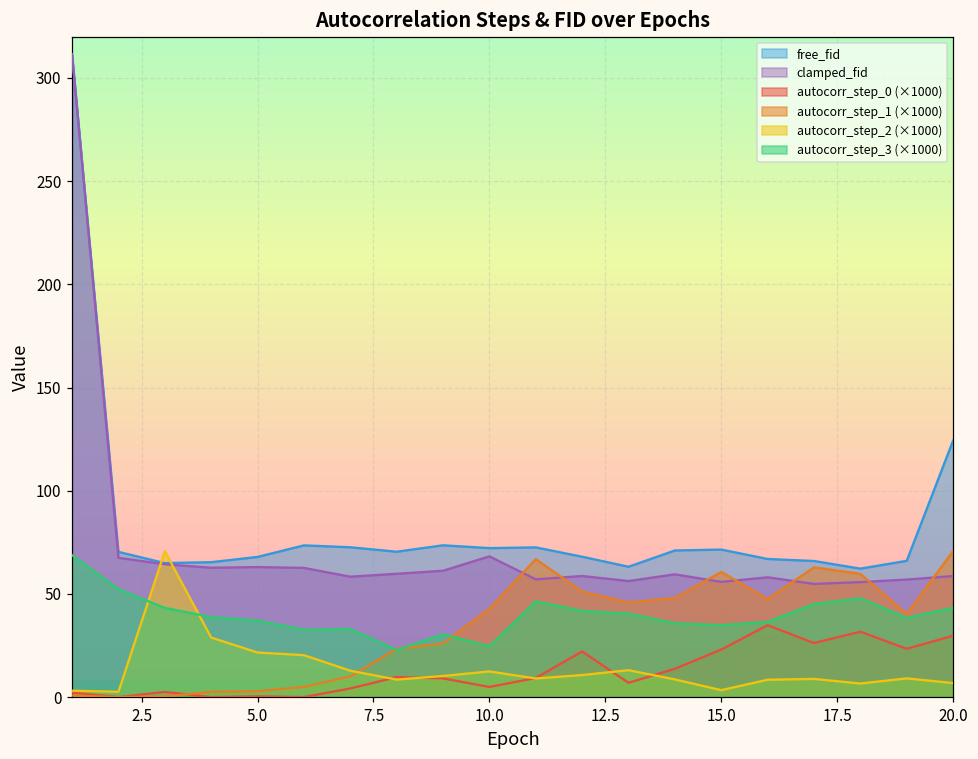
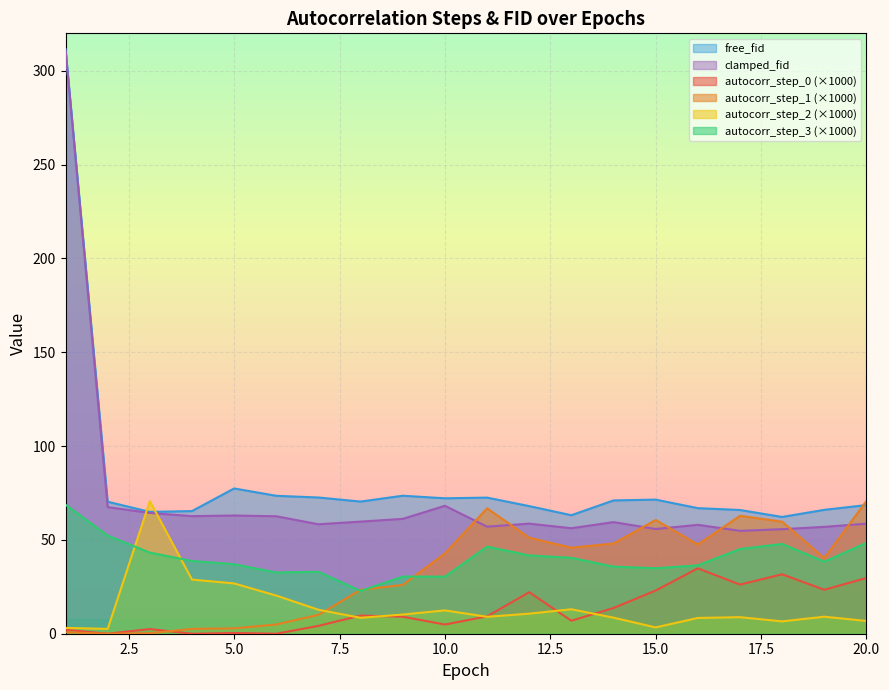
free_fid, 5.0: 68 -> 77
autocorr_step_2 (×1000), 5.0: 22 -> 27
autocorr_step_3 (×1000), 10.0: 25 -> 30
free_fid, 20.0: 124 -> 69
autocorr_step_3 (×1000), 20.0: 43 -> 48
